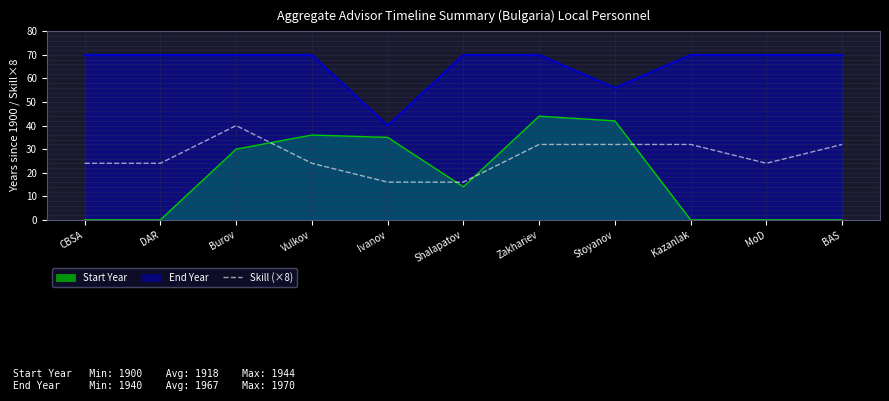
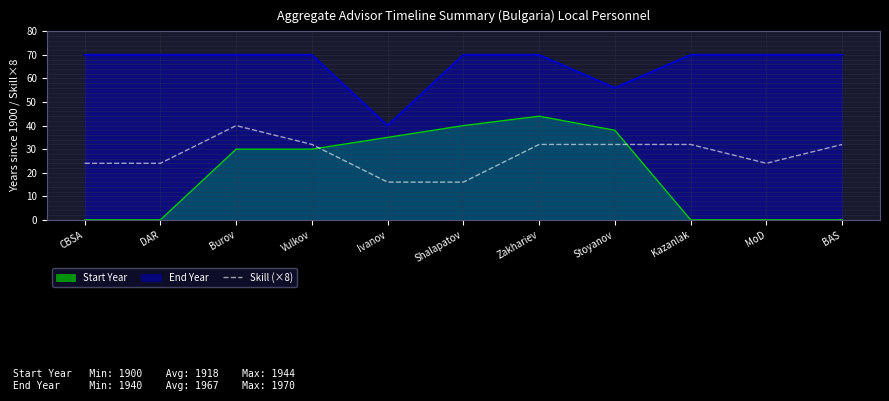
Start Year, Vulkov: 36 -> 30
Skill (×8), Vulkov: 24 -> 32
Start Year, Shalapatov: 14 -> 40
Start Year, Stoyanov: 42 -> 38
